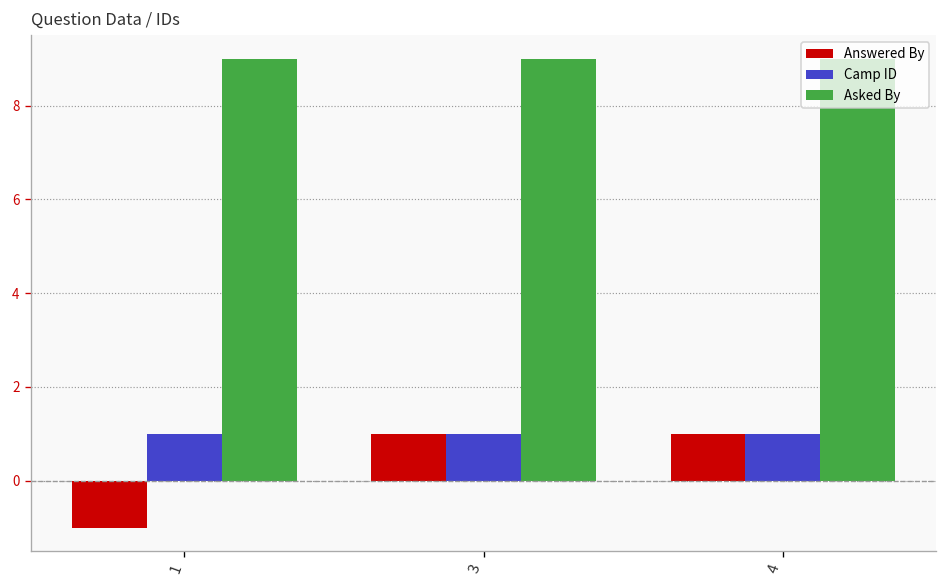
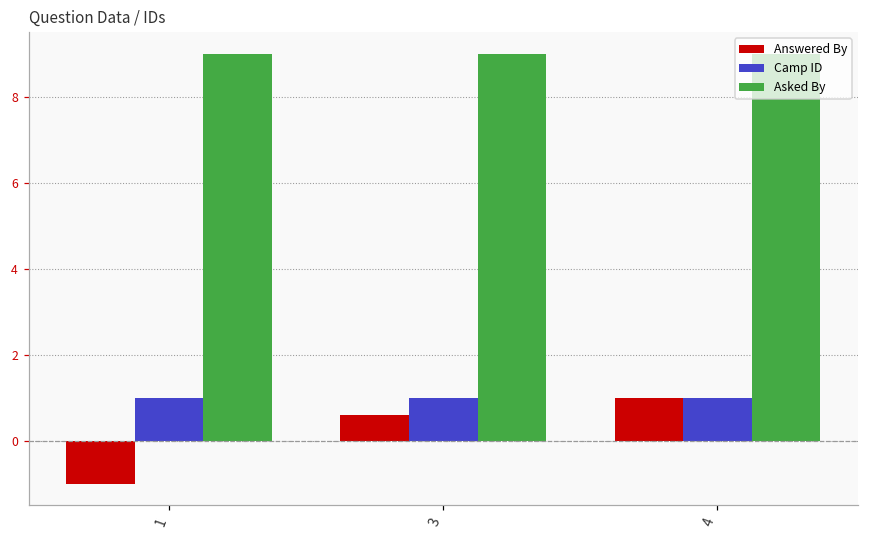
Answered By, 3: 1.0 -> 0.6
